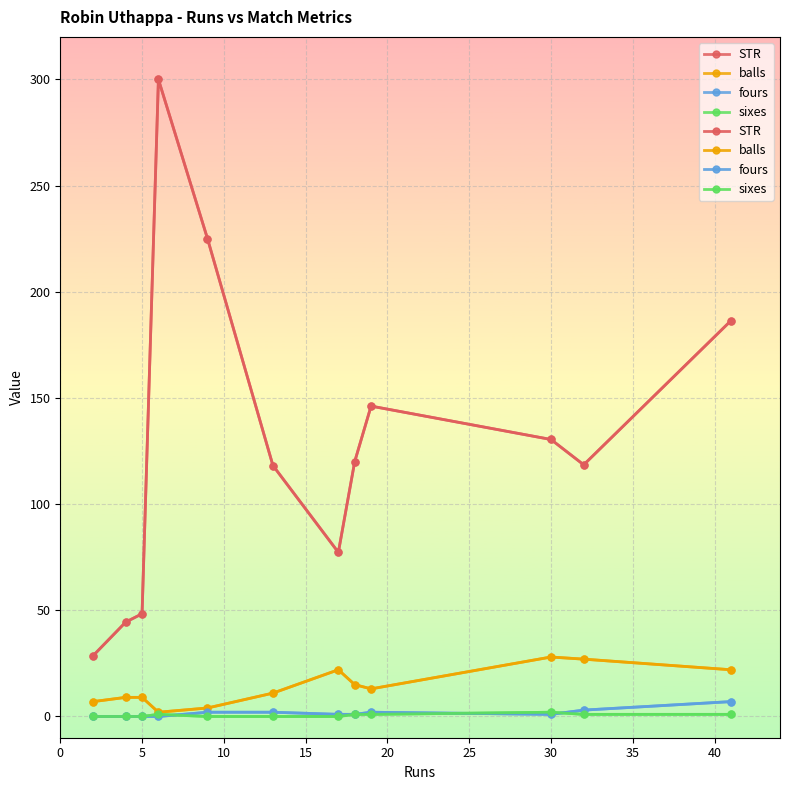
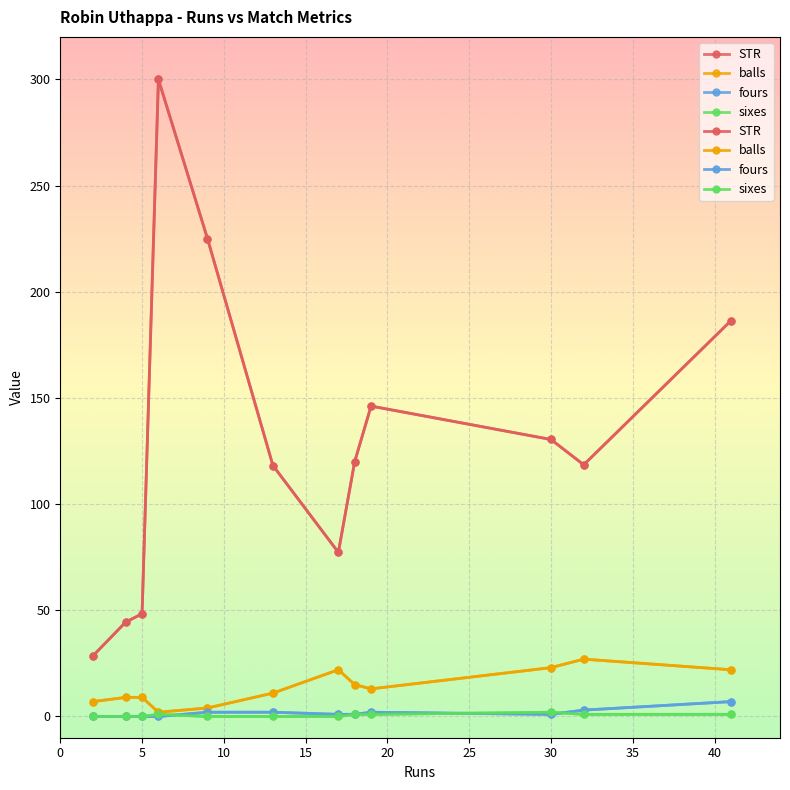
balls, 30: 28 -> 23
